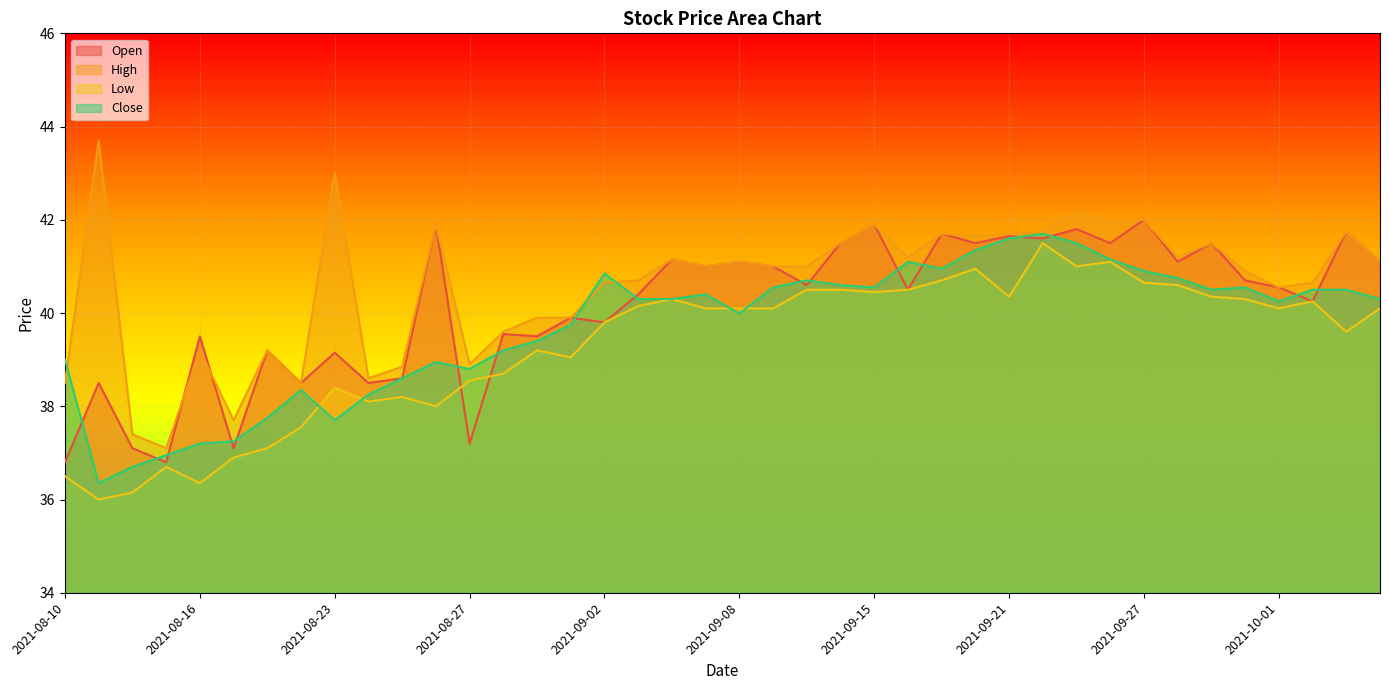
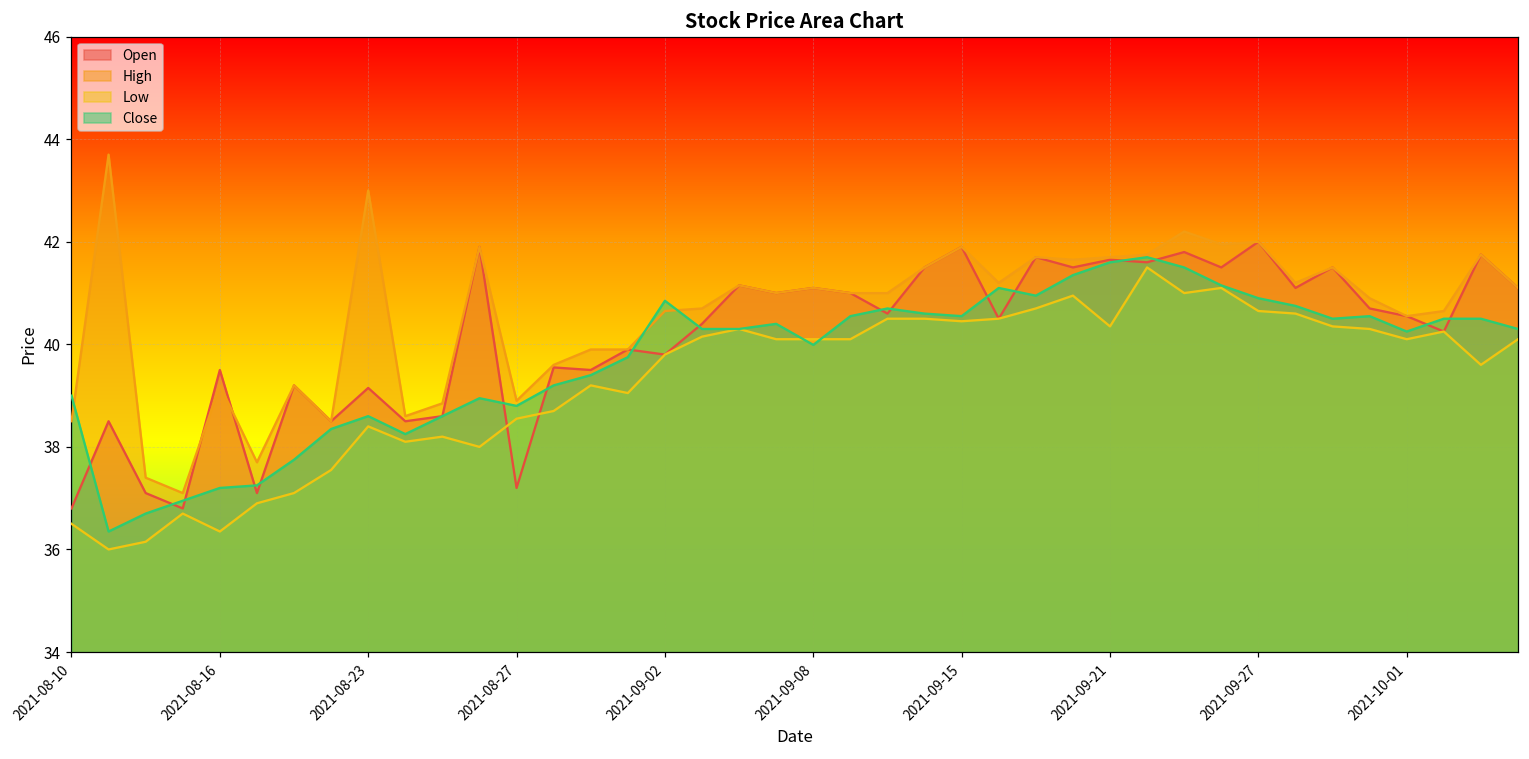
Close, 2021-08-23: 37.7 -> 38.6
